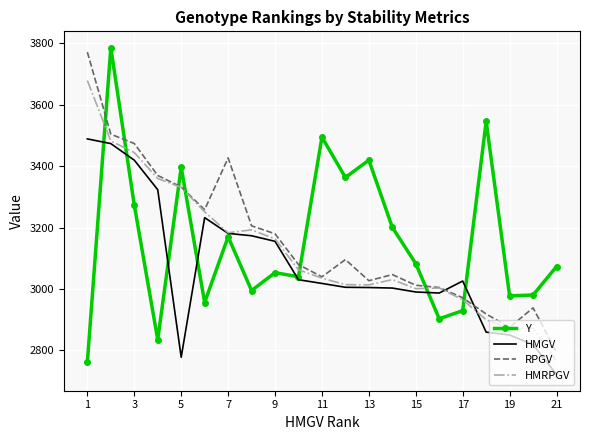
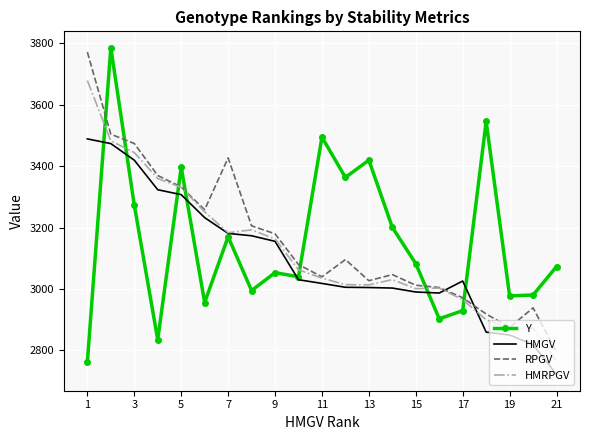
HMGV, 5: 2780 -> 3310
